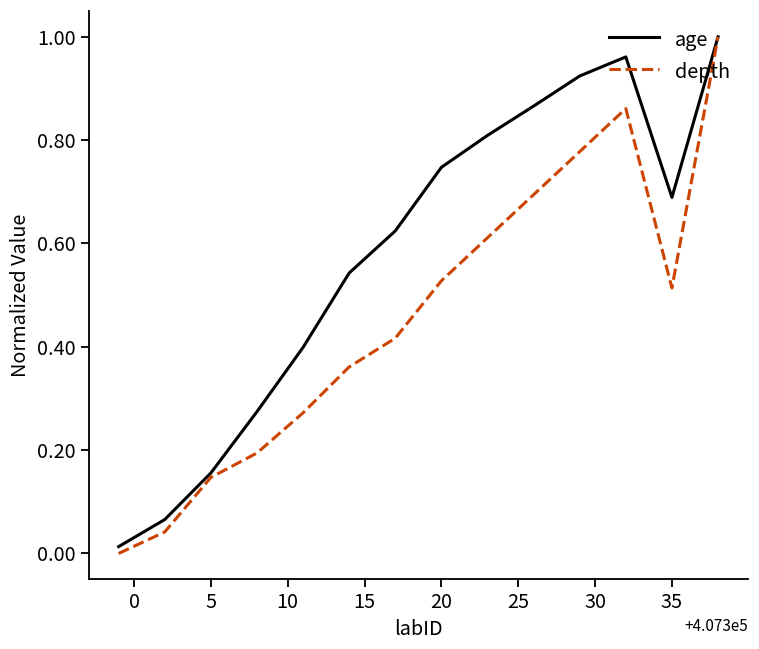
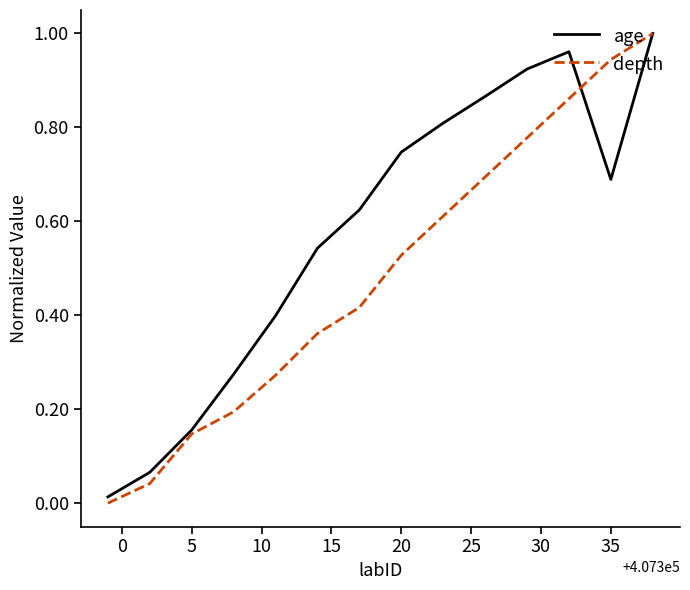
depth, 35: 0.51 -> 0.94
